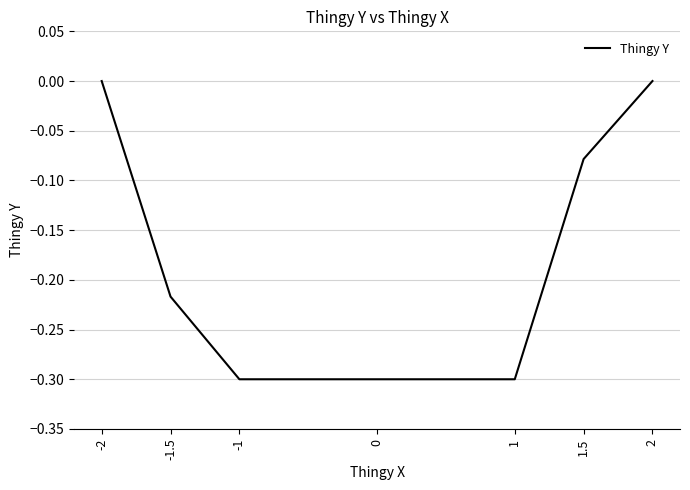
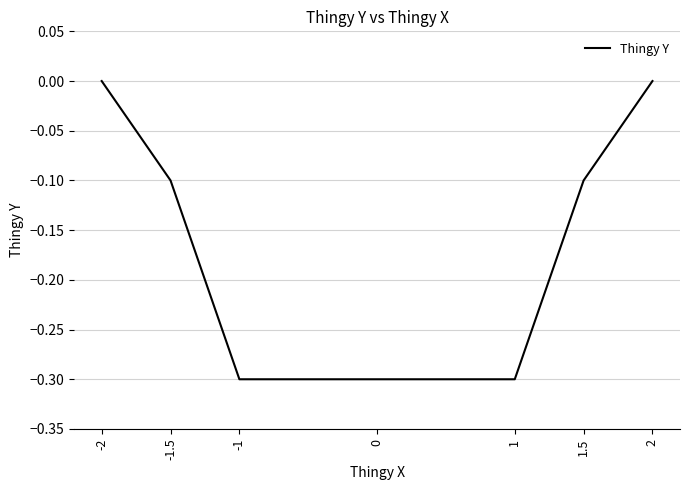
-1.5: -0.22 -> -0.10
1.5: -0.08 -> -0.10
